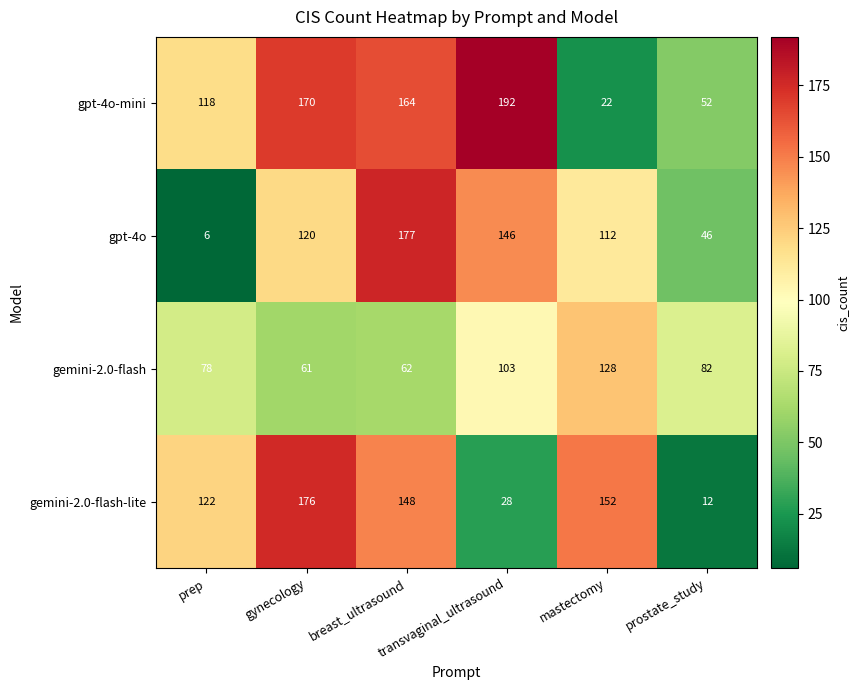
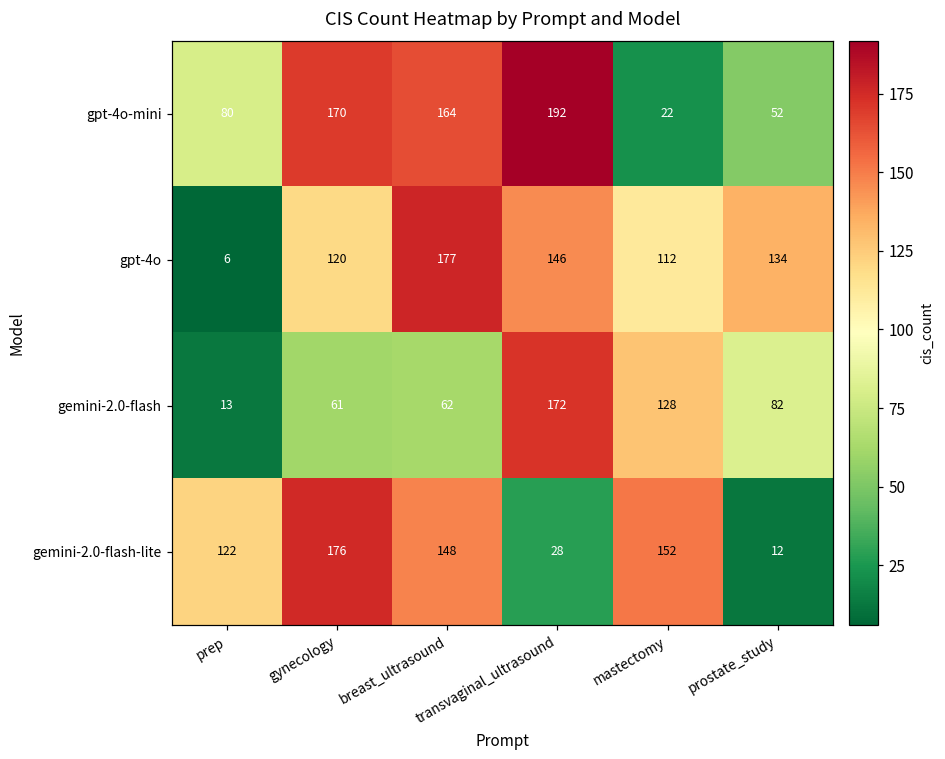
gpt-4o-mini, prep: 118 -> 80
gpt-4o, prostate_study: 46 -> 134
gemini-2.0-flash, prep: 78 -> 13
gemini-2.0-flash, transvaginal_ultrasound: 103 -> 172
